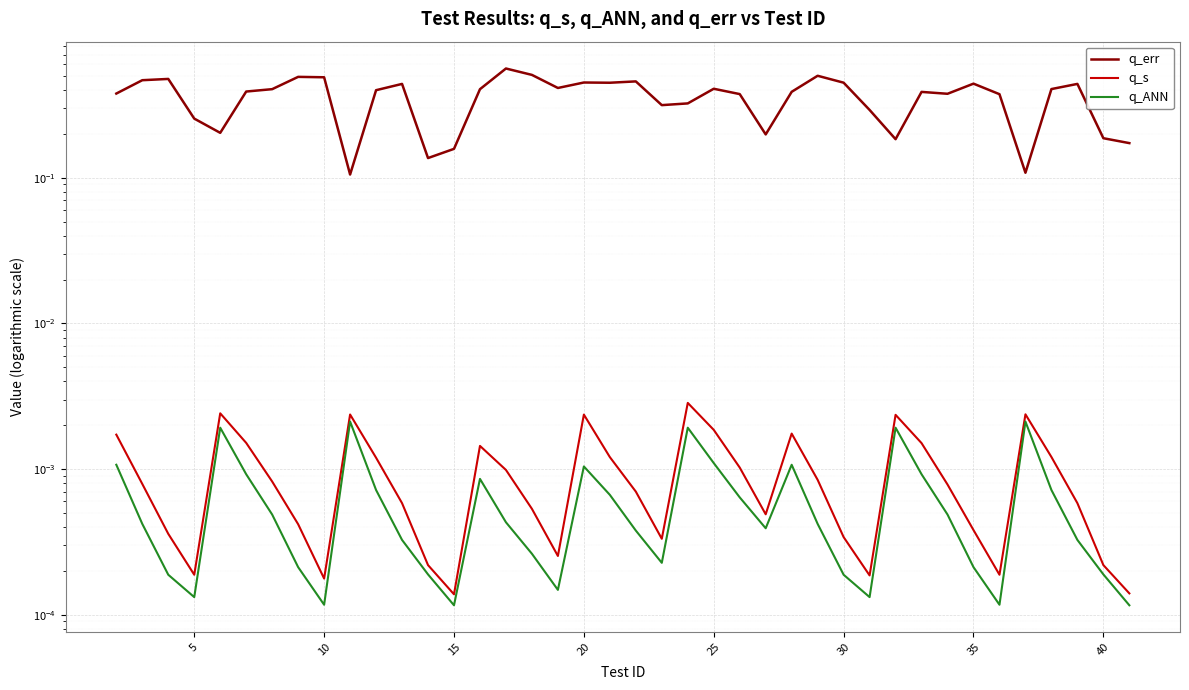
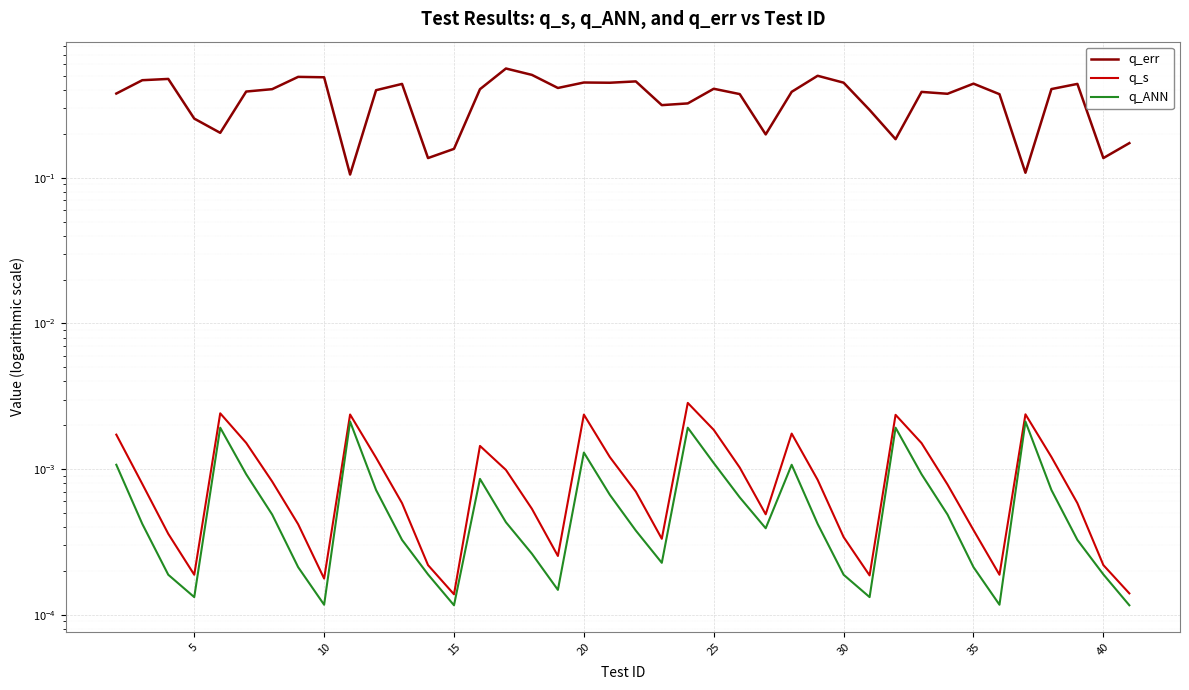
q_ANN, 20: 0.0010 -> 0.0013
q_err, 40: 0.19 -> 0.14
